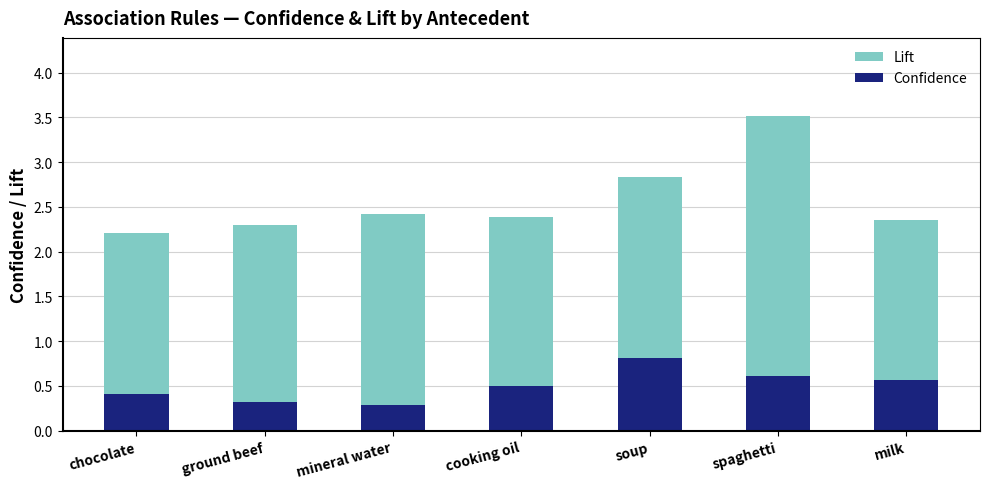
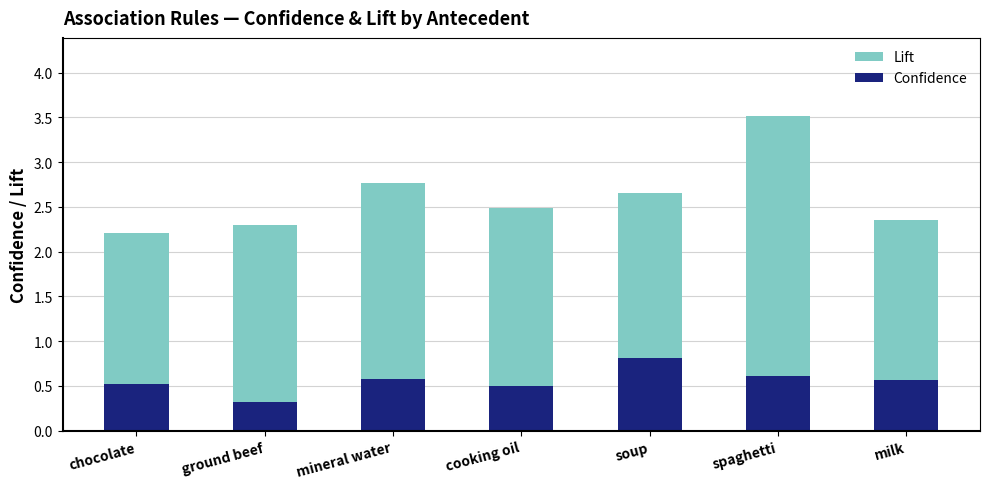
Confidence, chocolate: 0.4 -> 0.5
Lift, mineral water: 2.4 -> 2.8
Confidence, mineral water: 0.3 -> 0.6
Lift, cooking oil: 2.4 -> 2.5
Lift, soup: 2.8 -> 2.7
